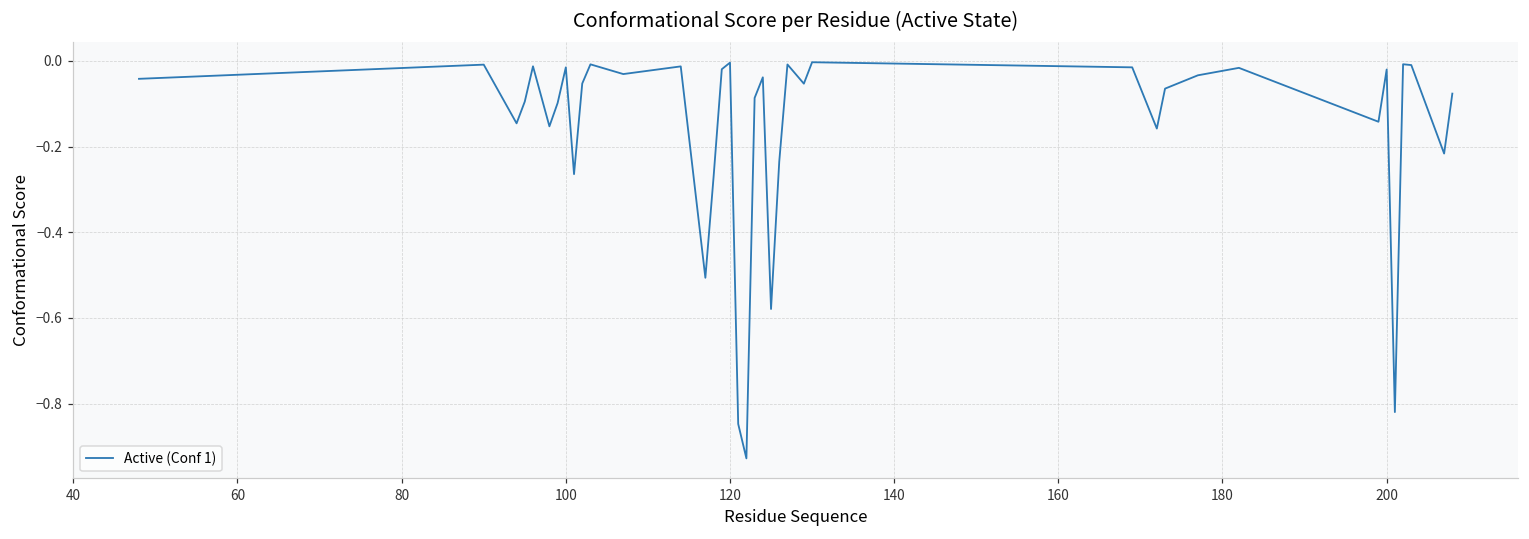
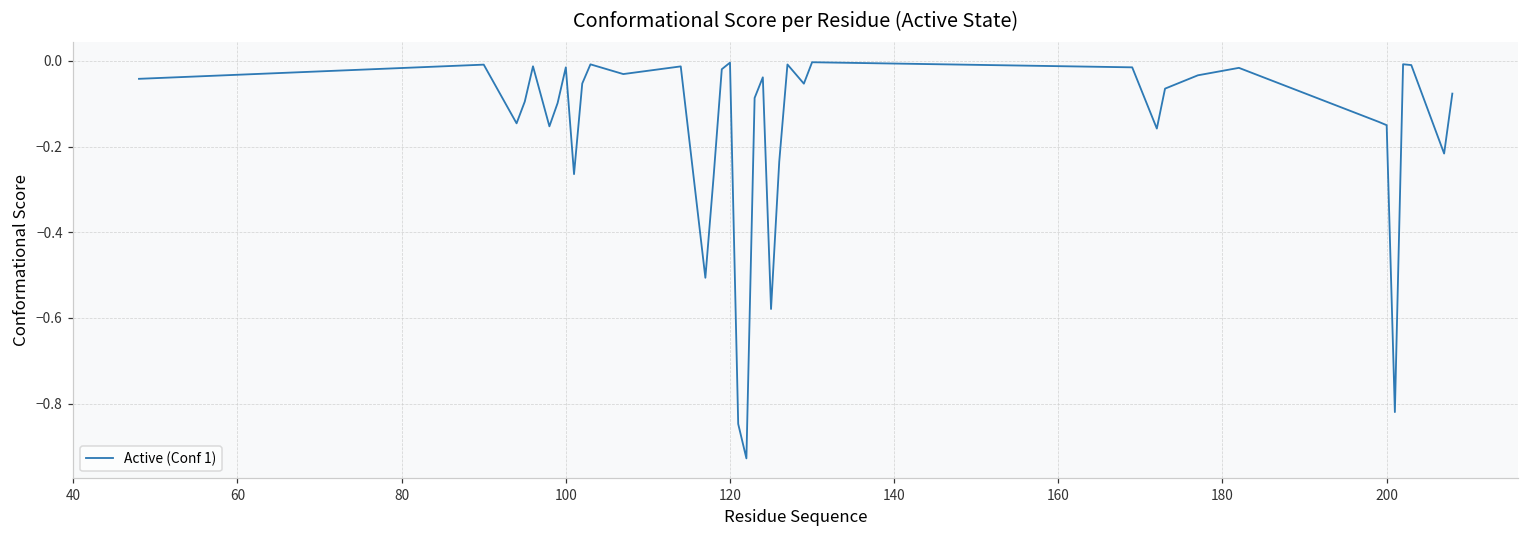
200: -0.02 -> -0.15
